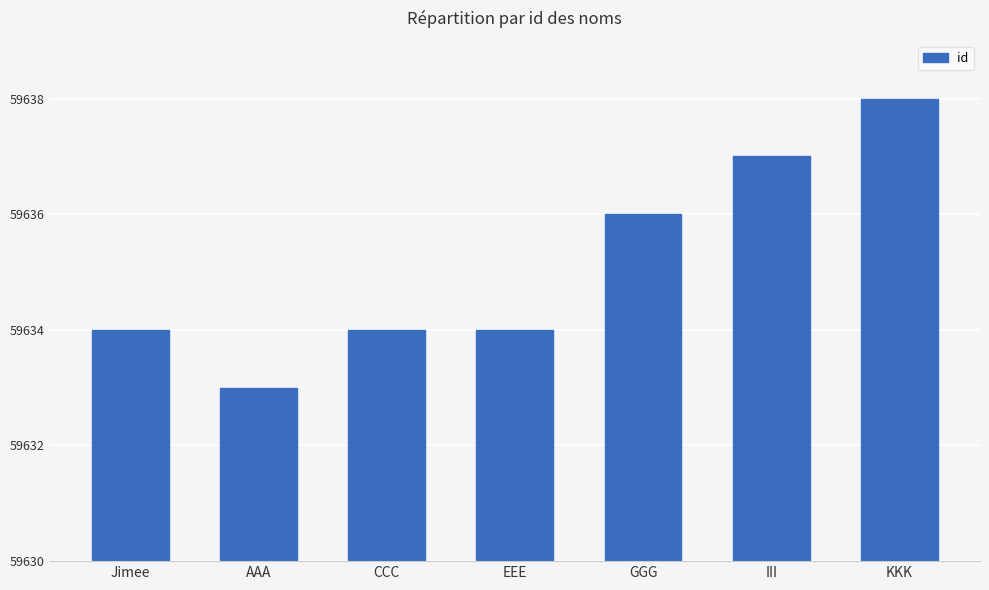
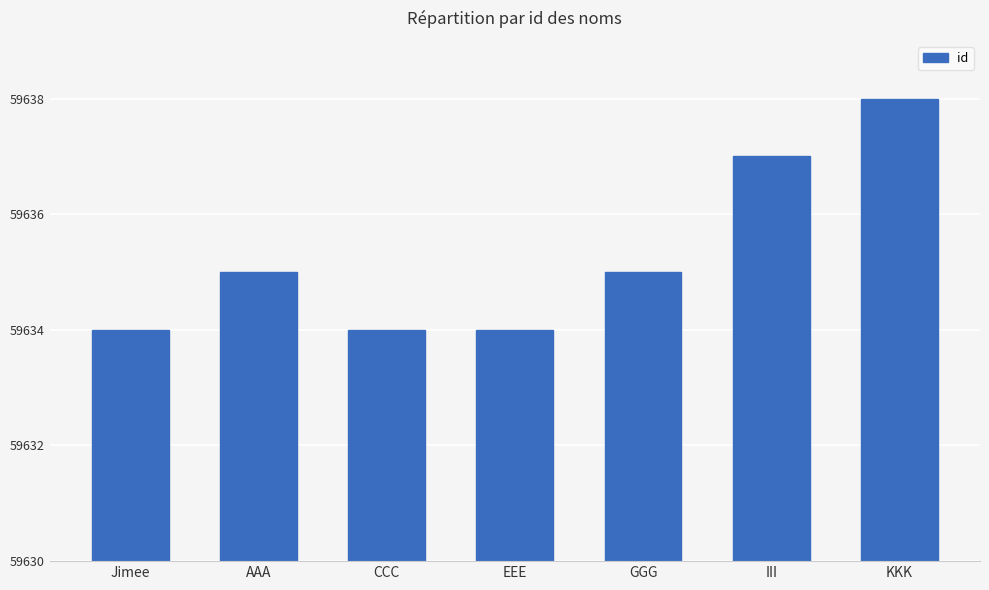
AAA: 59633 -> 59635
GGG: 59636 -> 59635
